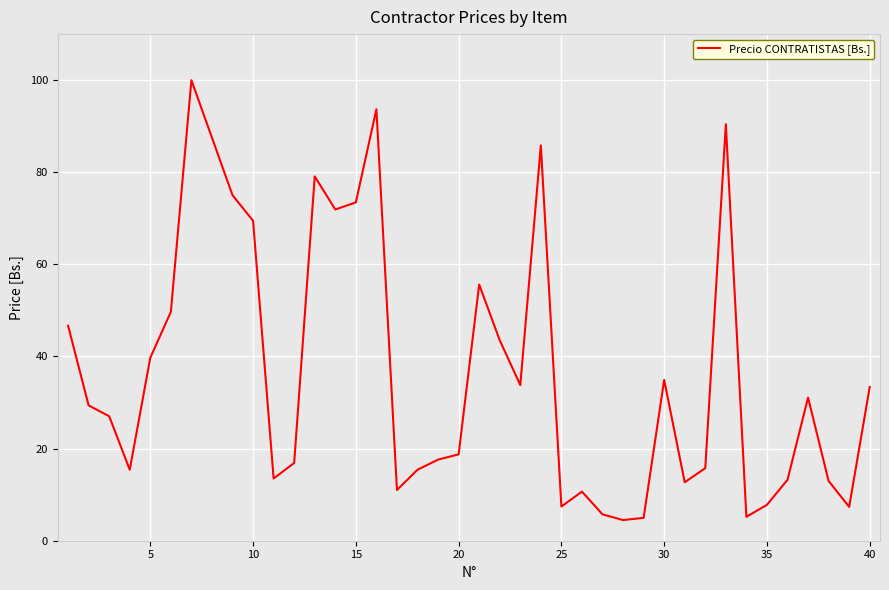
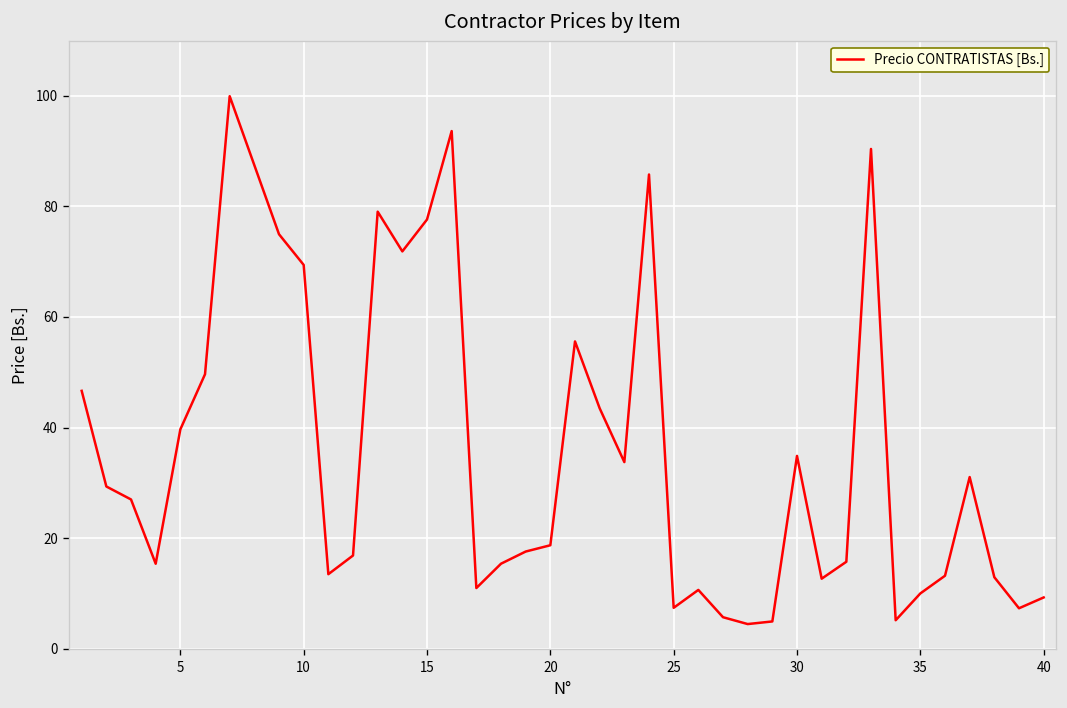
15: 73 -> 78
35: 8 -> 10
40: 33 -> 9
